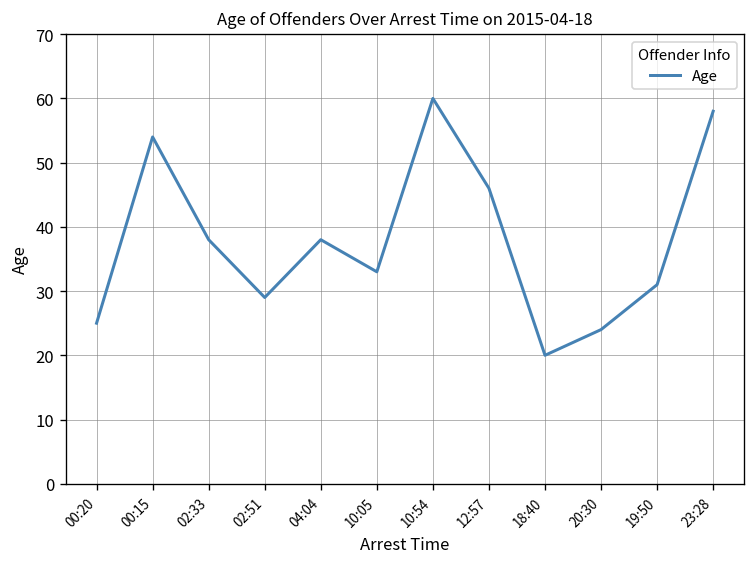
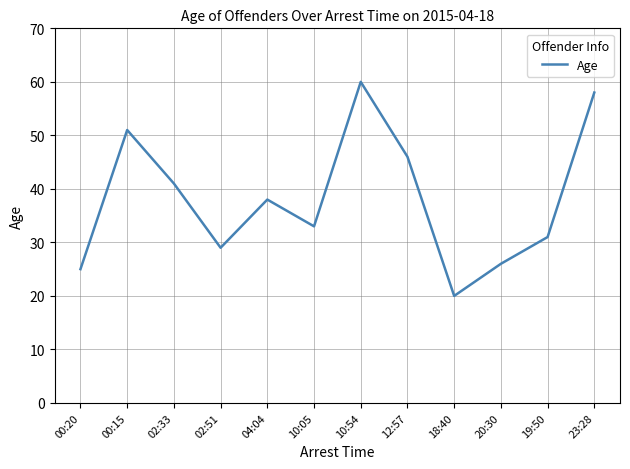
00:15: 54 -> 51
02:33: 38 -> 41
20:30: 24 -> 26
